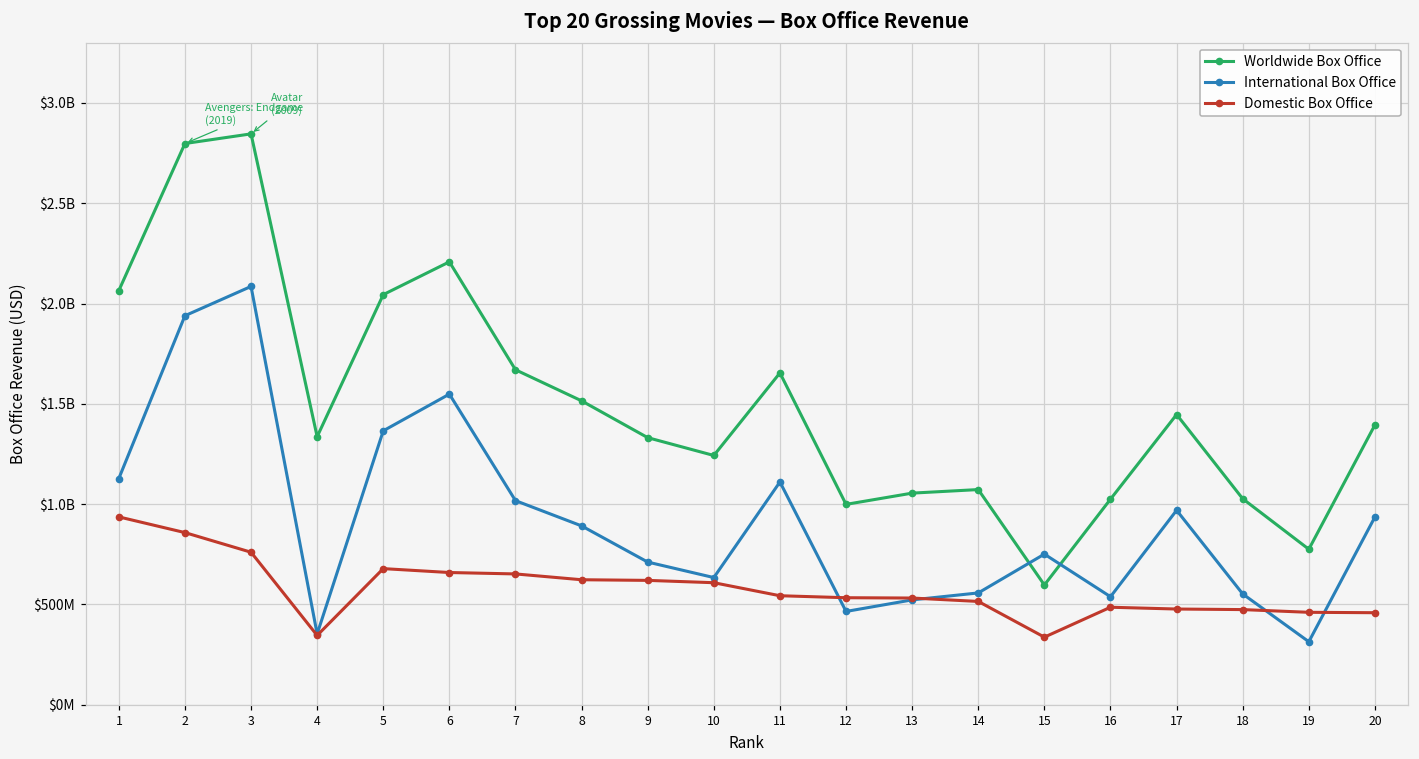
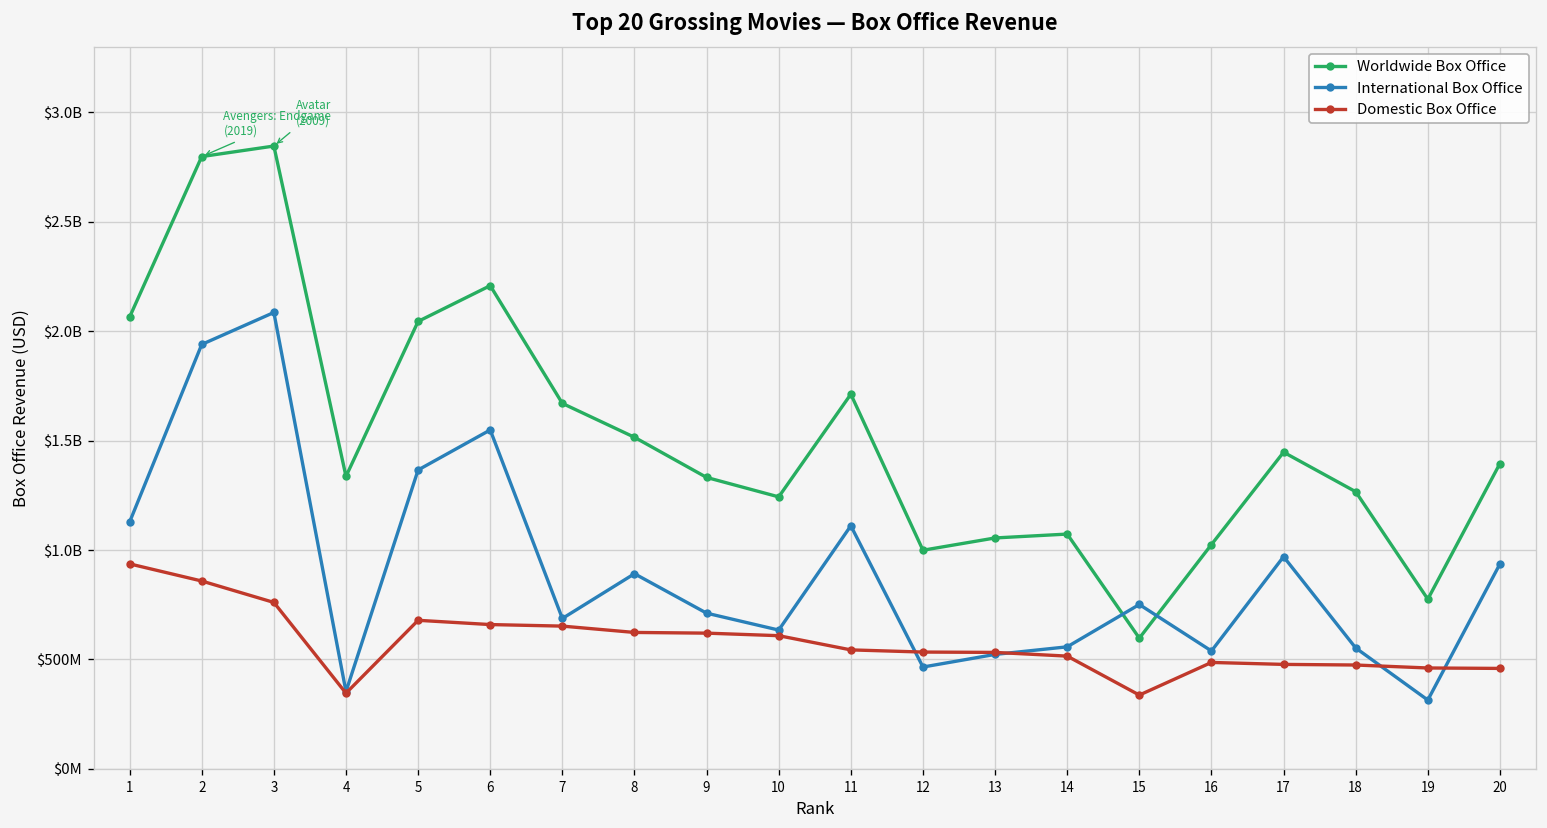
International Box Office, 7: $1020000000 -> $690000000
Worldwide Box Office, 11: $1650000000 -> $1710000000
Worldwide Box Office, 18: $1030000000 -> $1270000000
